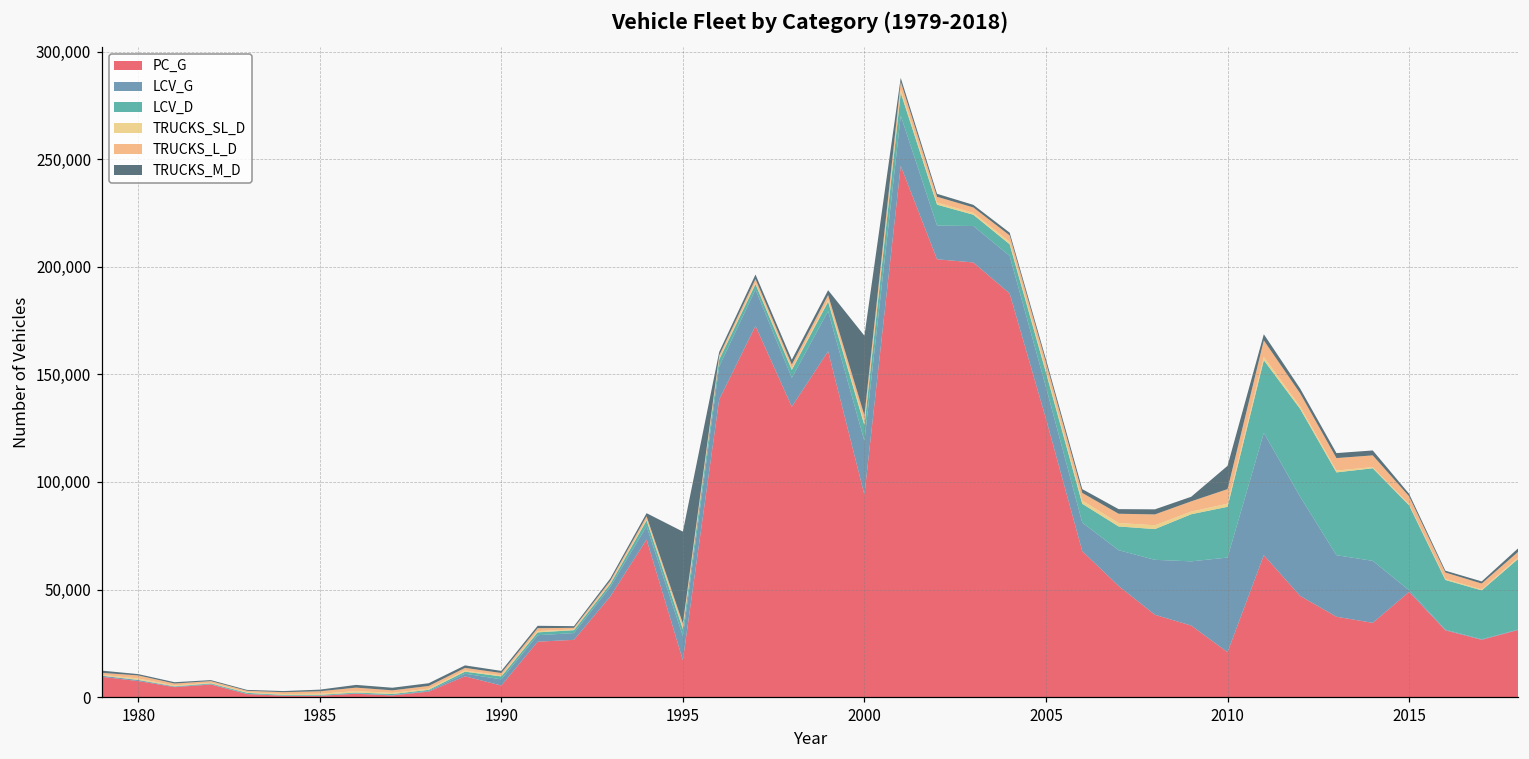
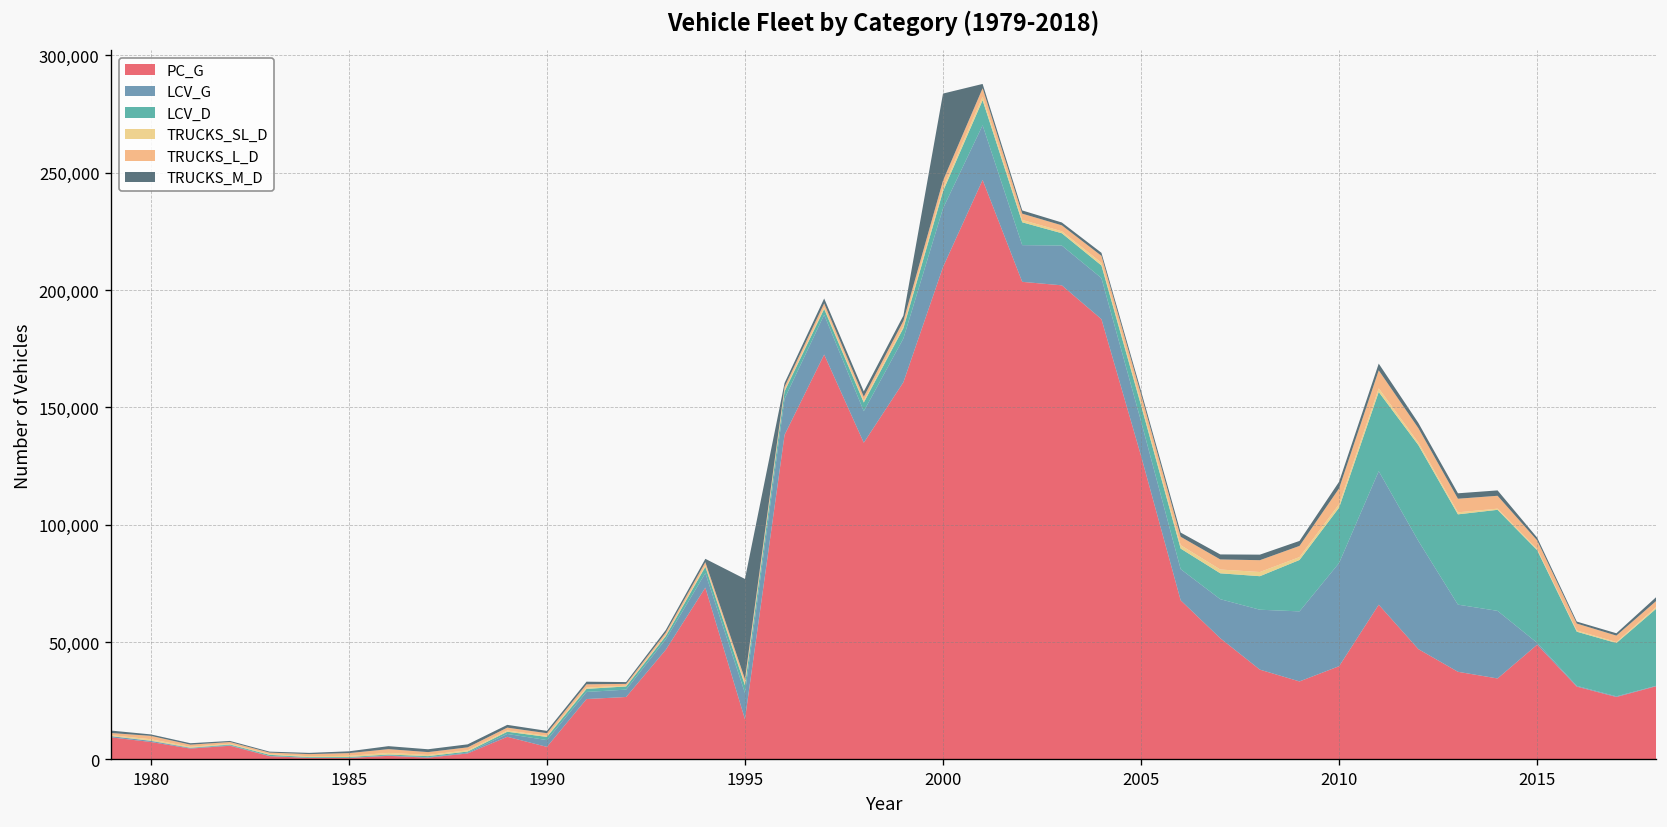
PC_G, 2000: 94,000 -> 210,000
PC_G, 2010: 21,000 -> 40,000
TRUCKS_M_D, 2010: 11,000 -> 3,000
